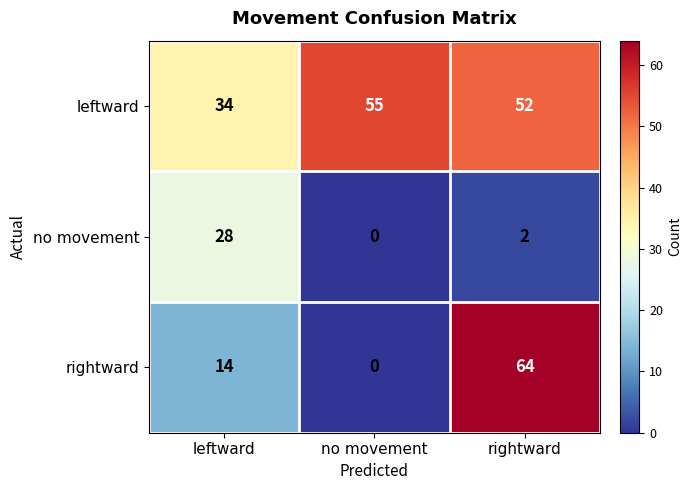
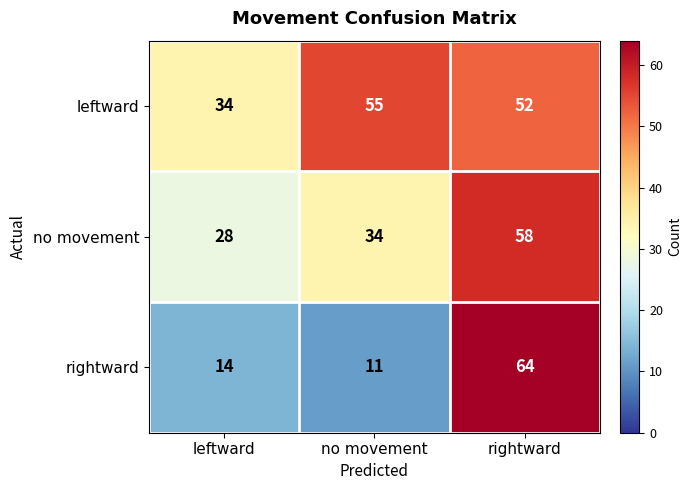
no movement, no movement: 0 -> 34
no movement, rightward: 2 -> 58
rightward, no movement: 0 -> 11
